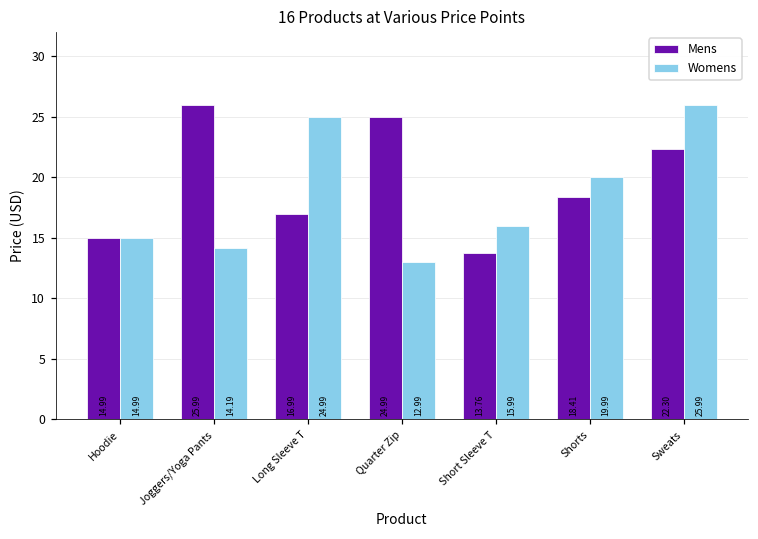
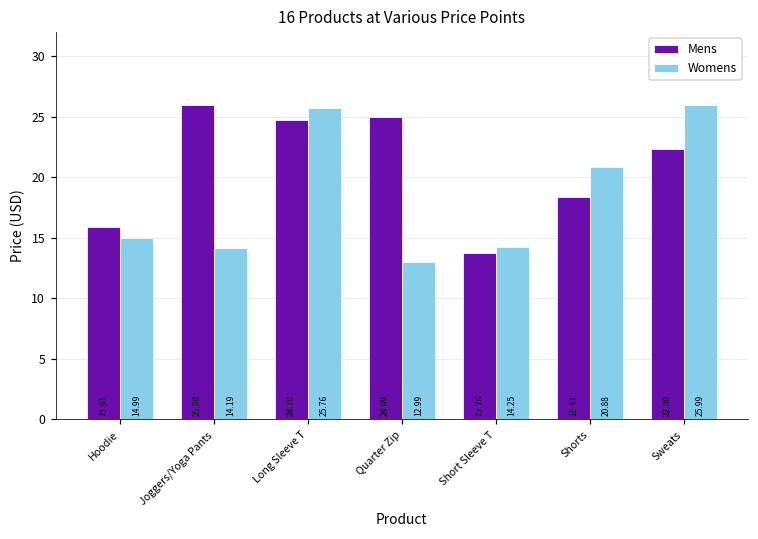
Mens, Hoodie: 14.99 -> 15.91
Mens, Long Sleeve T: 16.99 -> 24.70
Womens, Long Sleeve T: 24.99 -> 25.76
Womens, Short Sleeve T: 15.99 -> 14.25
Womens, Shorts: 19.99 -> 20.88
